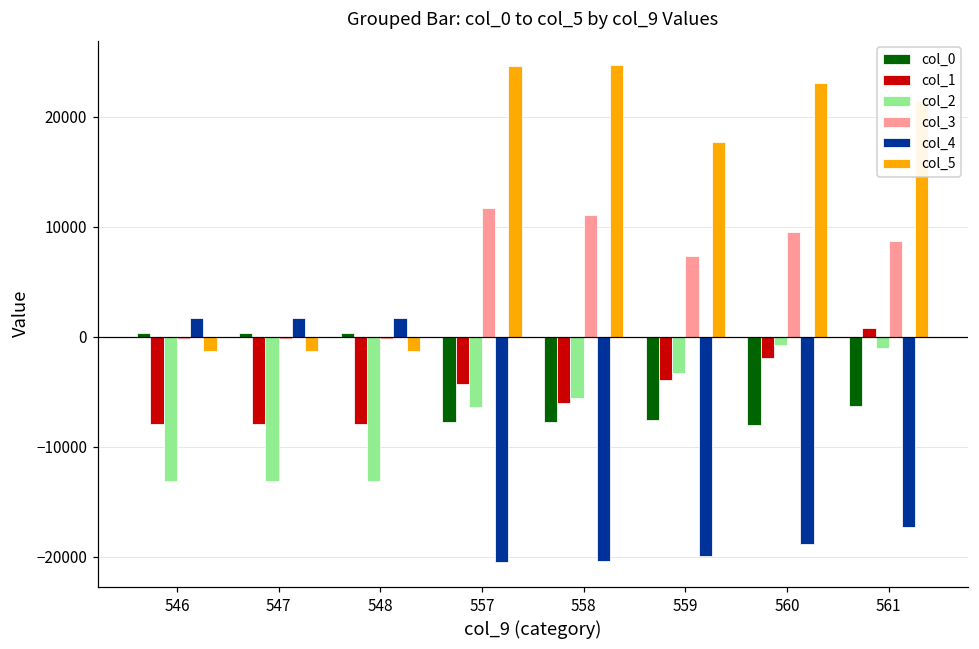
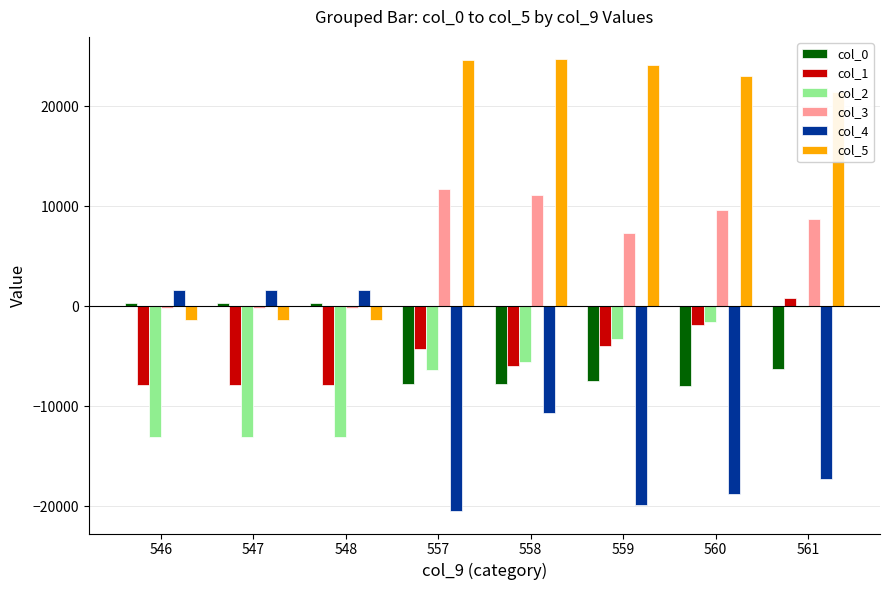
col_4, 558: -20400 -> -10700
col_5, 559: 17700 -> 24100
col_2, 560: -800 -> -1600
col_2, 561: -1000 -> -100
